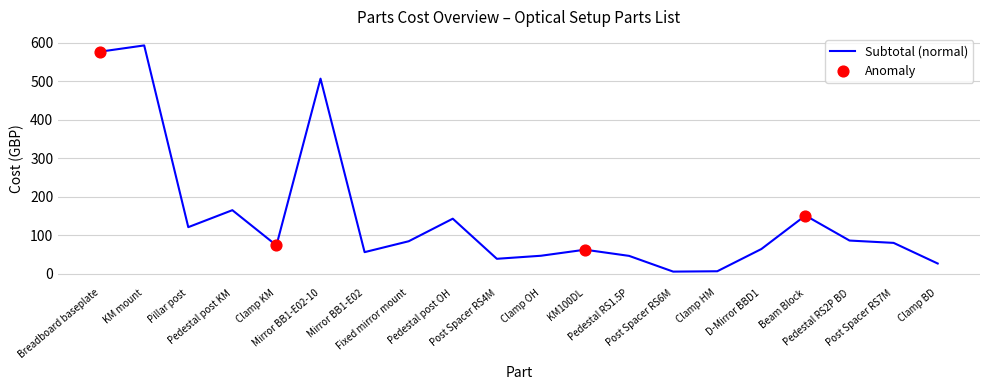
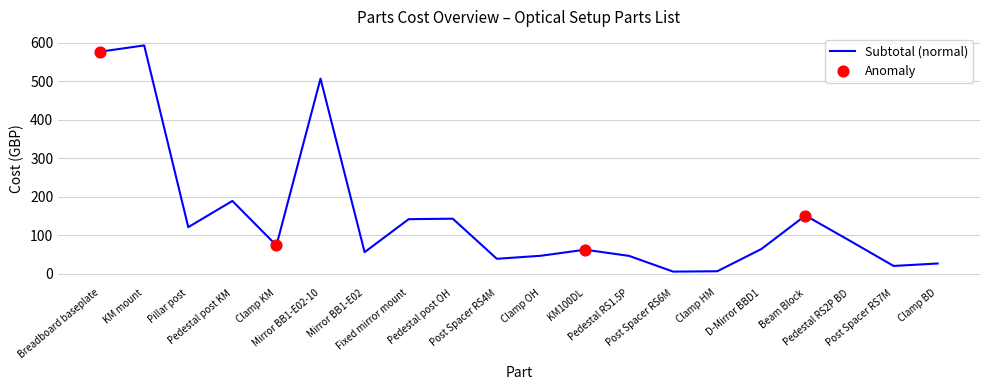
Subtotal (normal), Pedestal post KM: 170 -> 190
Subtotal (normal), Fixed mirror mount: 80 -> 140
Subtotal (normal), Post Spacer RS7M: 80 -> 20
